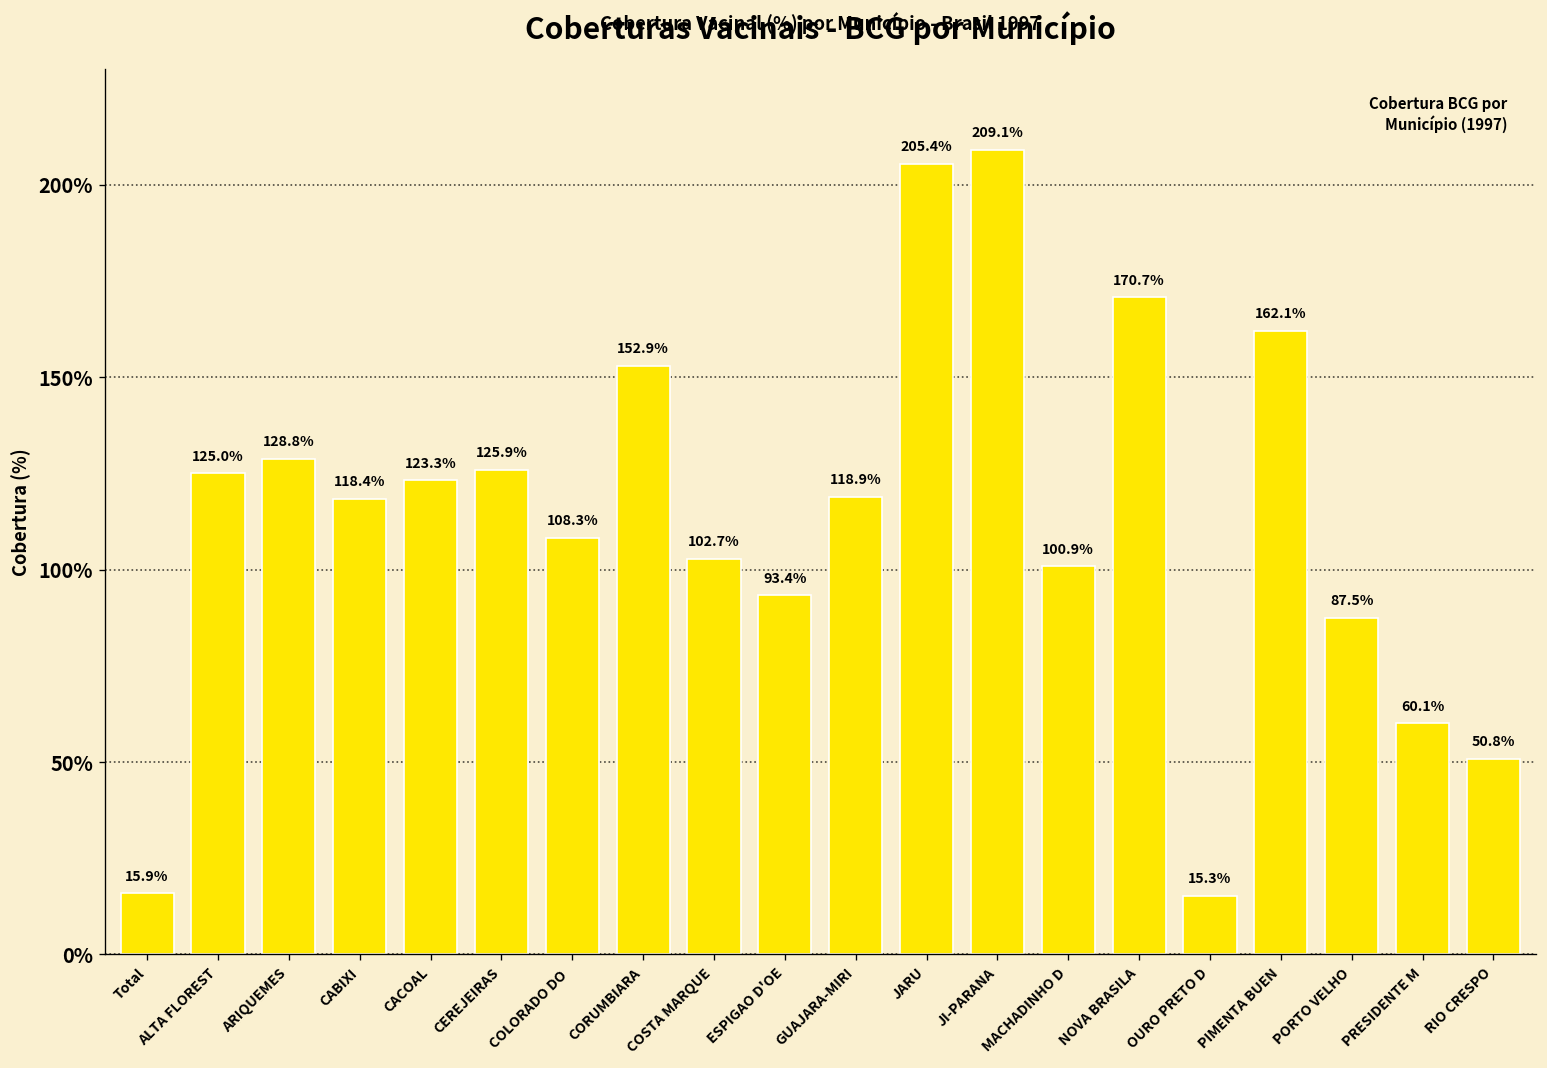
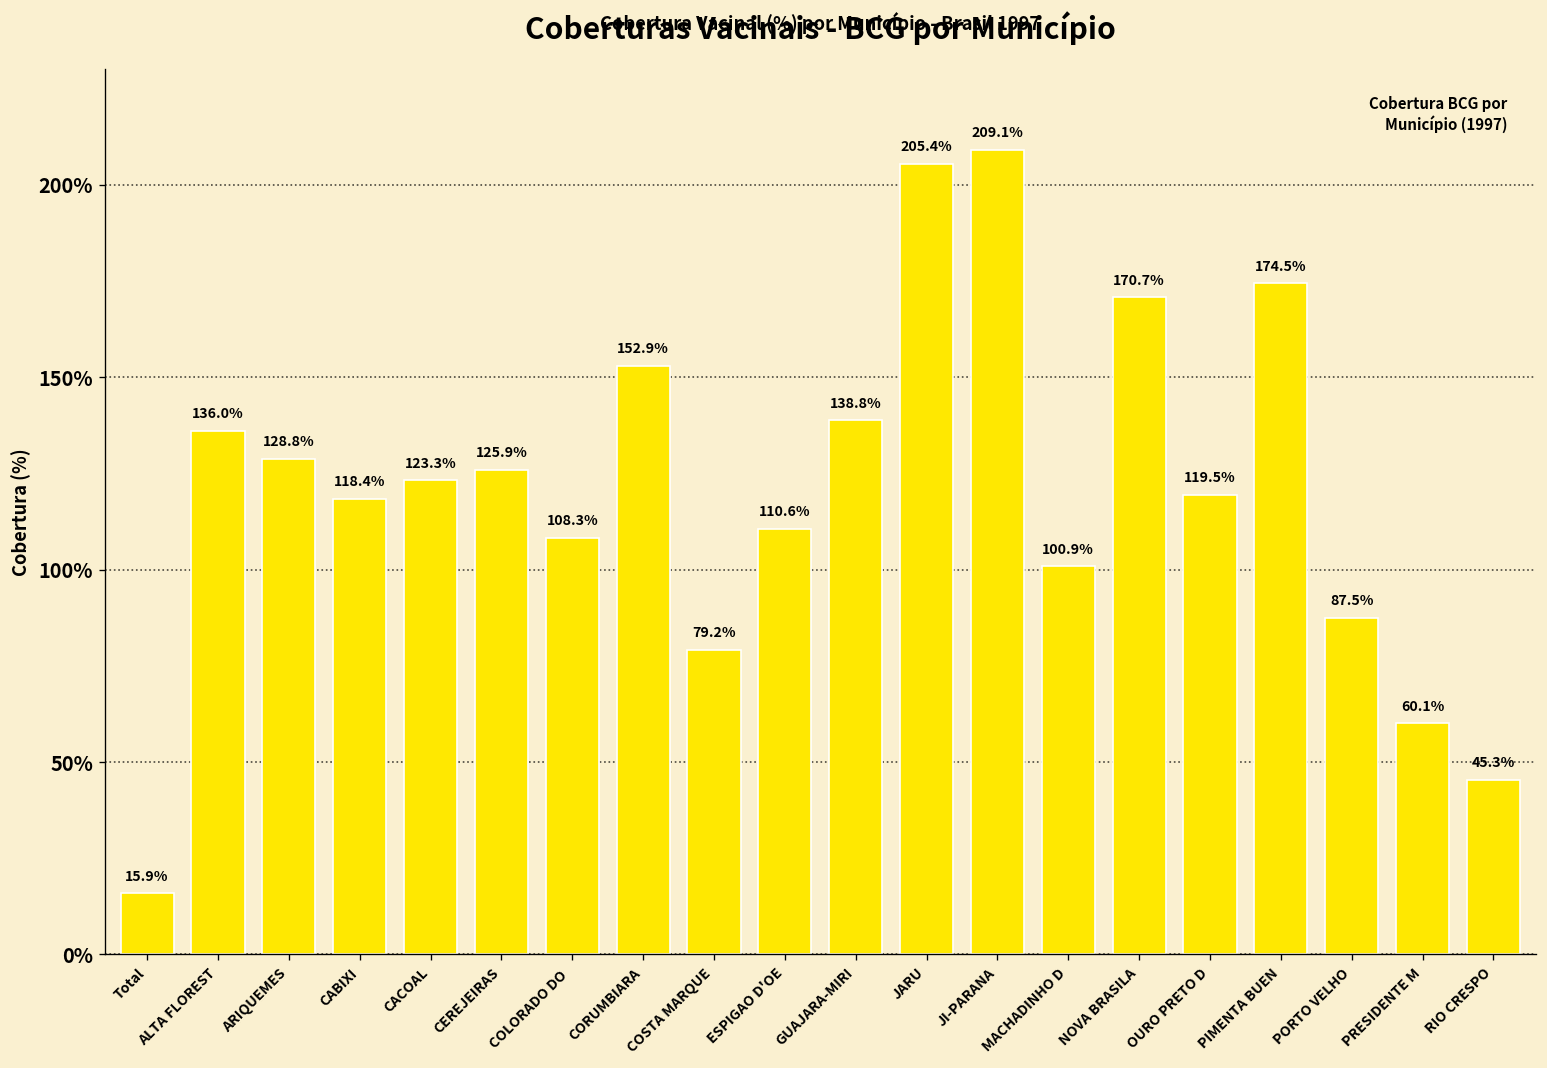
ALTA FLOREST: 125.0% -> 136.0%
COSTA MARQUE: 102.7% -> 79.2%
ESPIGAO D'OE: 93.4% -> 110.6%
GUAJARA-MIRI: 118.9% -> 138.8%
OURO PRETO D: 15.3% -> 119.5%
PIMENTA BUEN: 162.1% -> 174.5%
RIO CRESPO: 50.8% -> 45.3%
